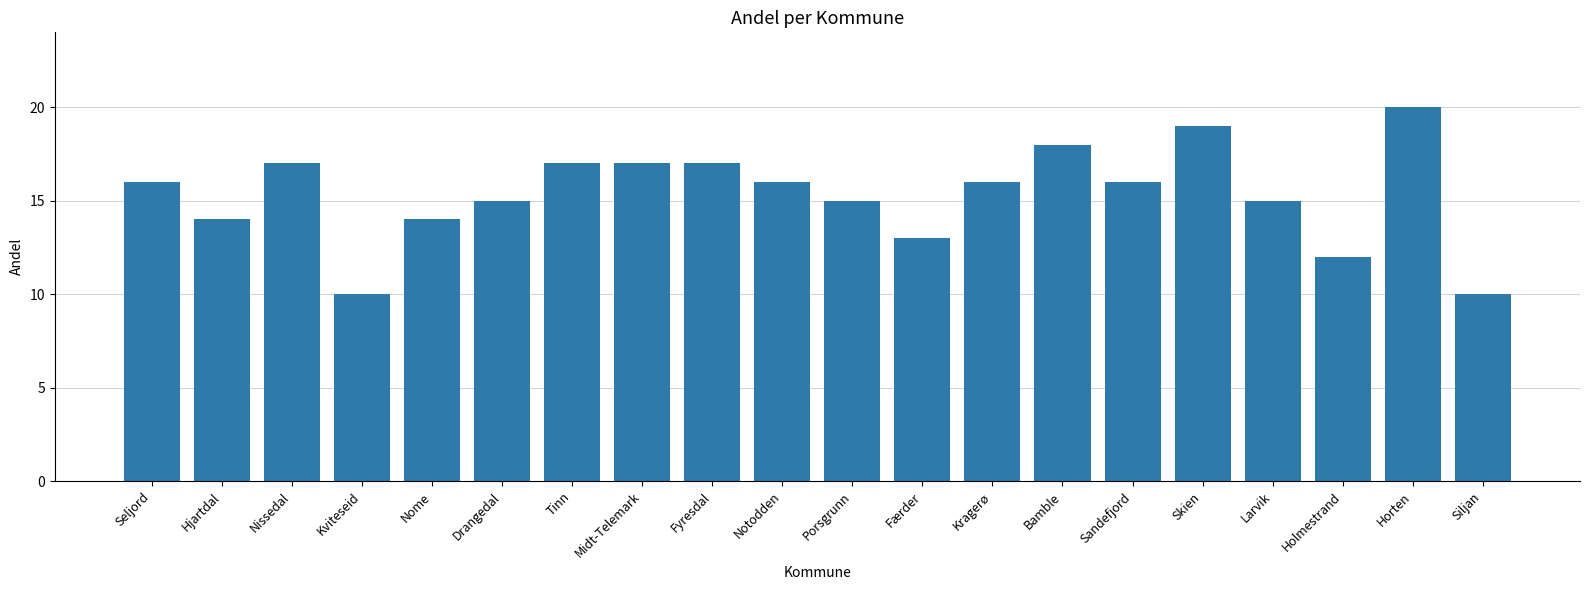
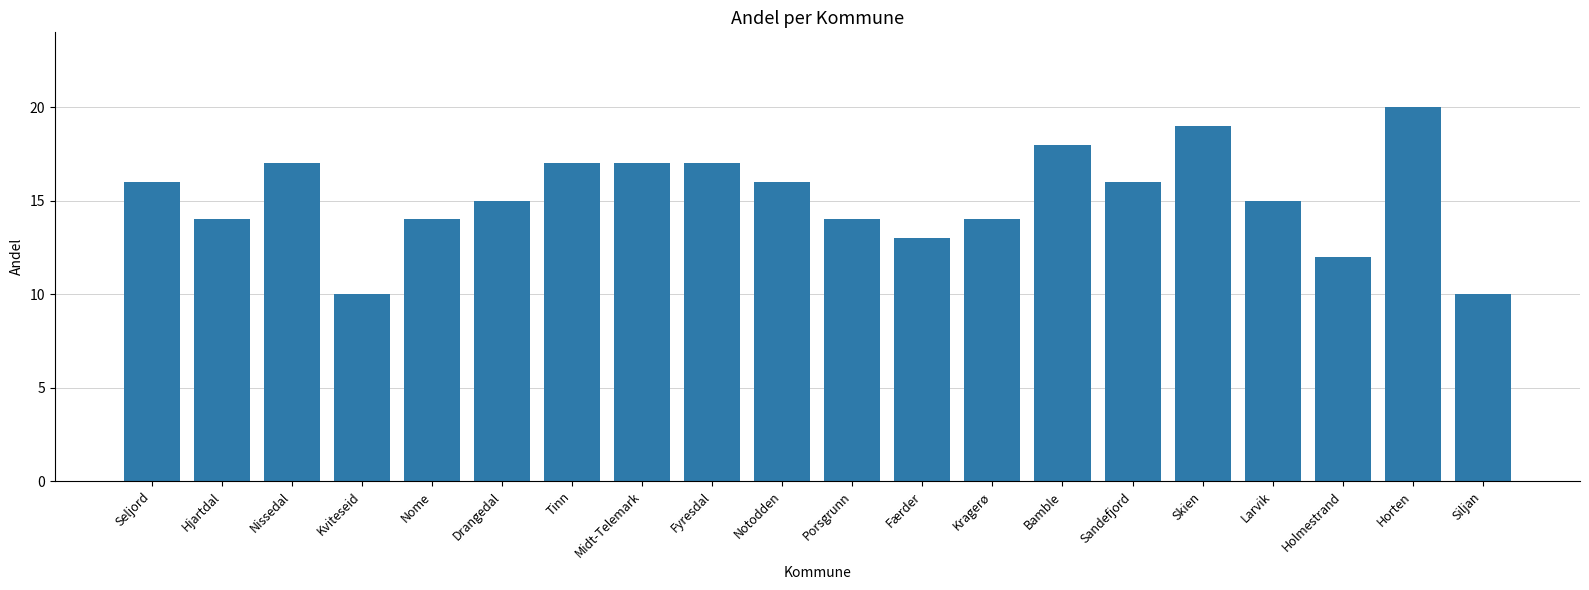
Porsgrunn: 15 -> 14
Kragerø: 16 -> 14
